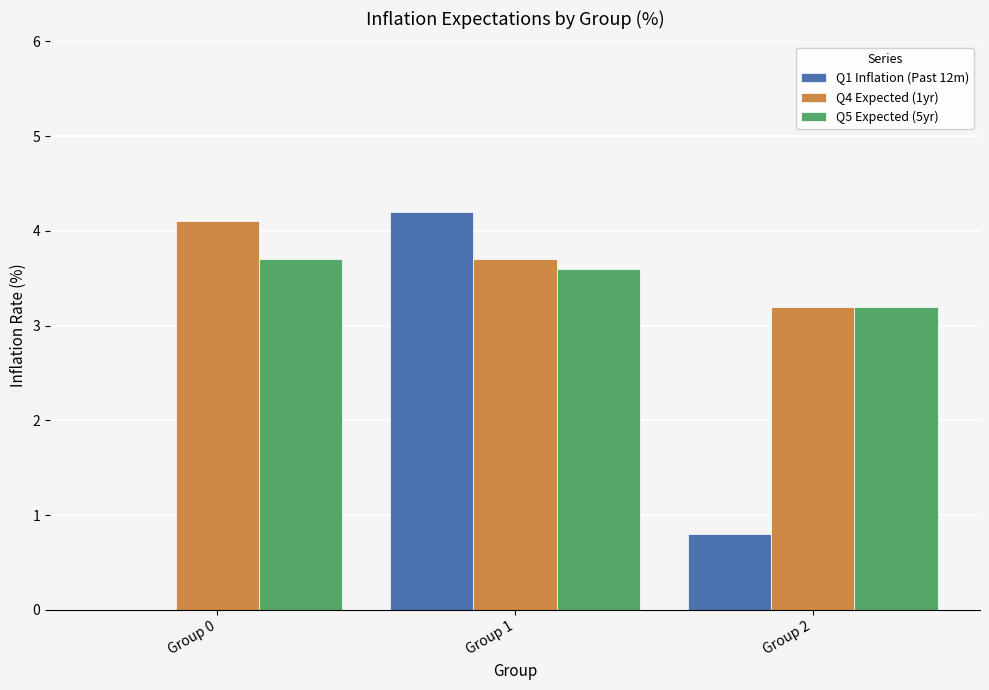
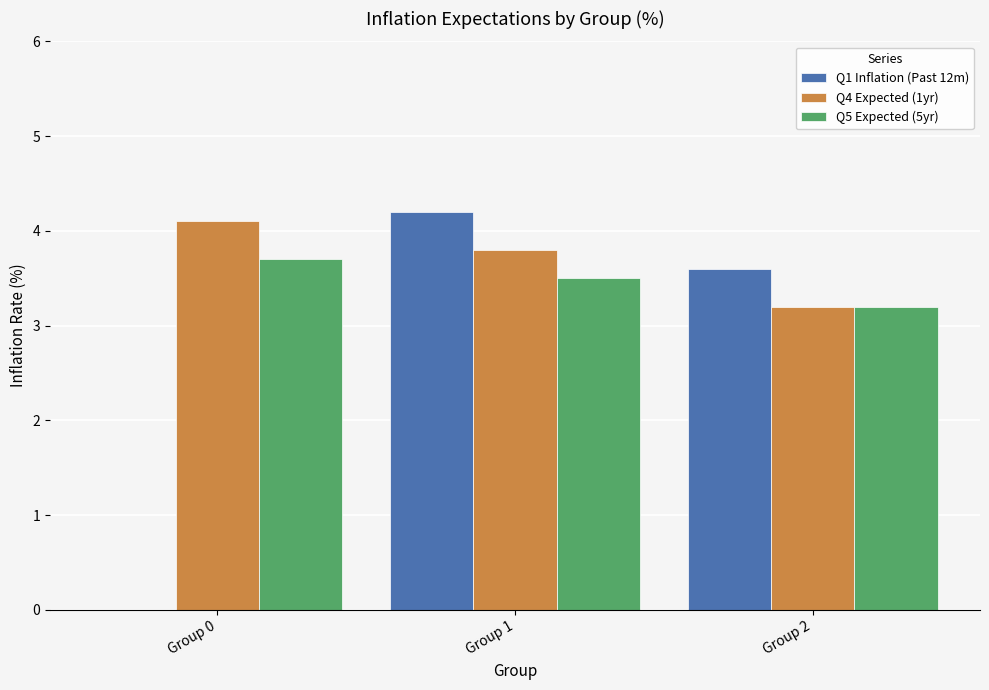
Q4 Expected (1yr), Group 1: 3.7 -> 3.8
Q5 Expected (5yr), Group 1: 3.6 -> 3.5
Q1 Inflation (Past 12m), Group 2: 0.8 -> 3.6
